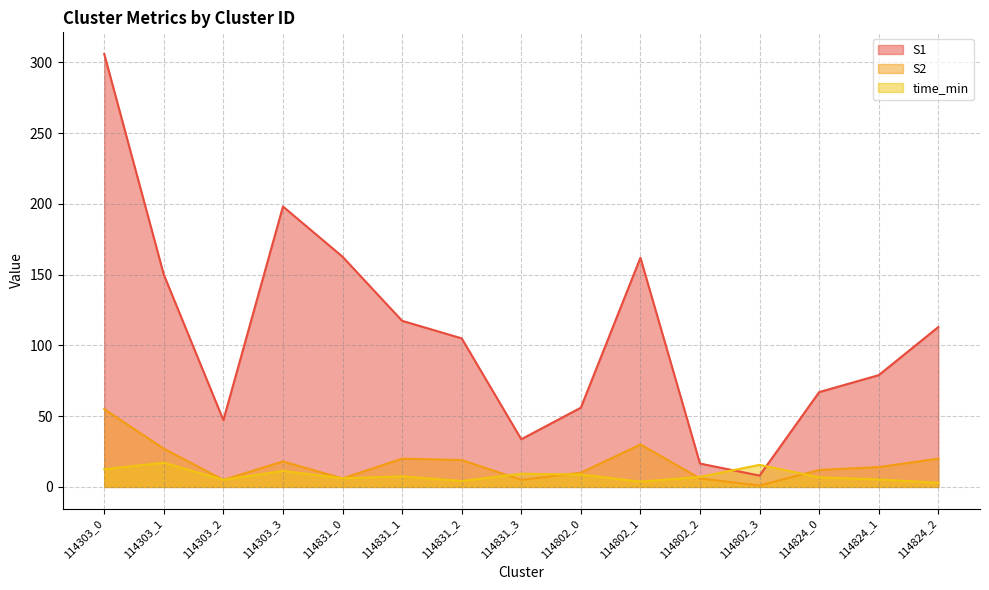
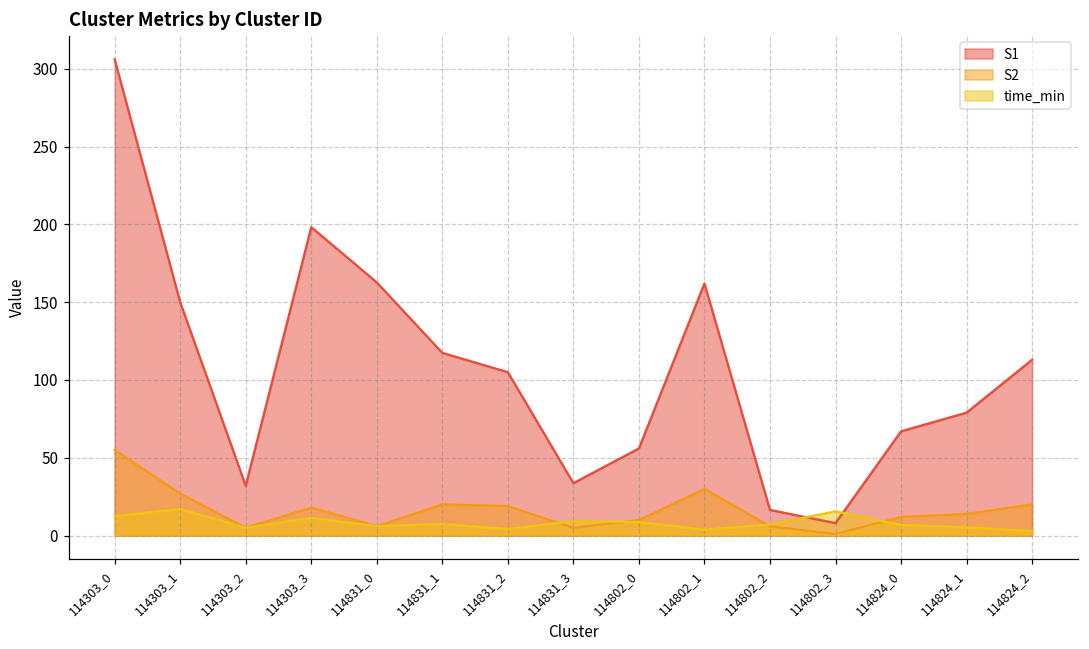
S1, 114303_2: 47 -> 32
